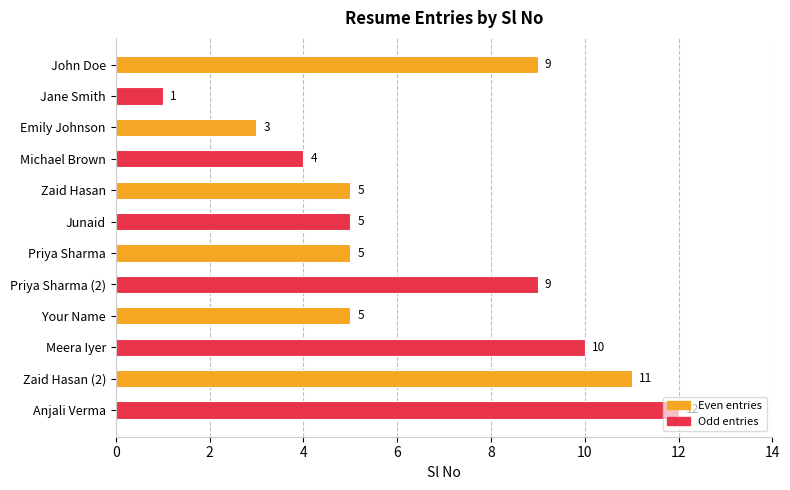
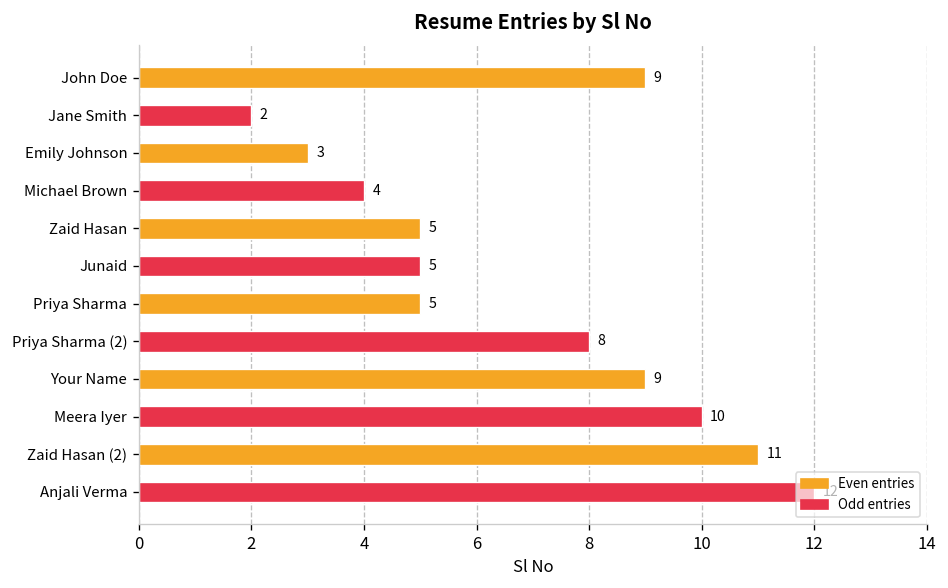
Jane Smith: 1 -> 2
Priya Sharma (2): 9 -> 8
Your Name: 5 -> 9
